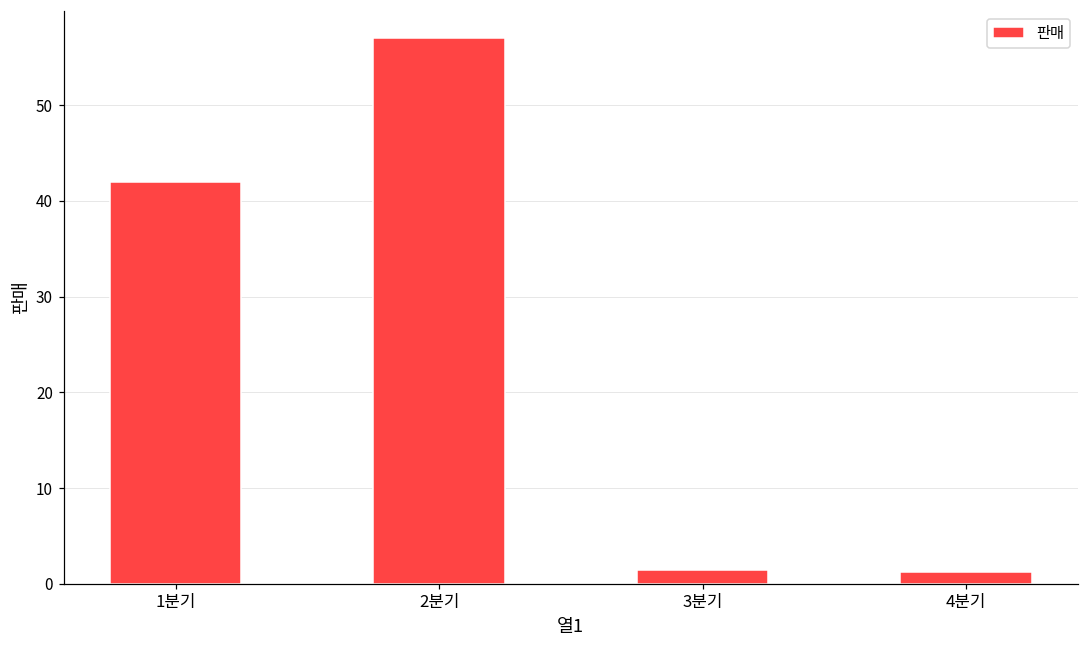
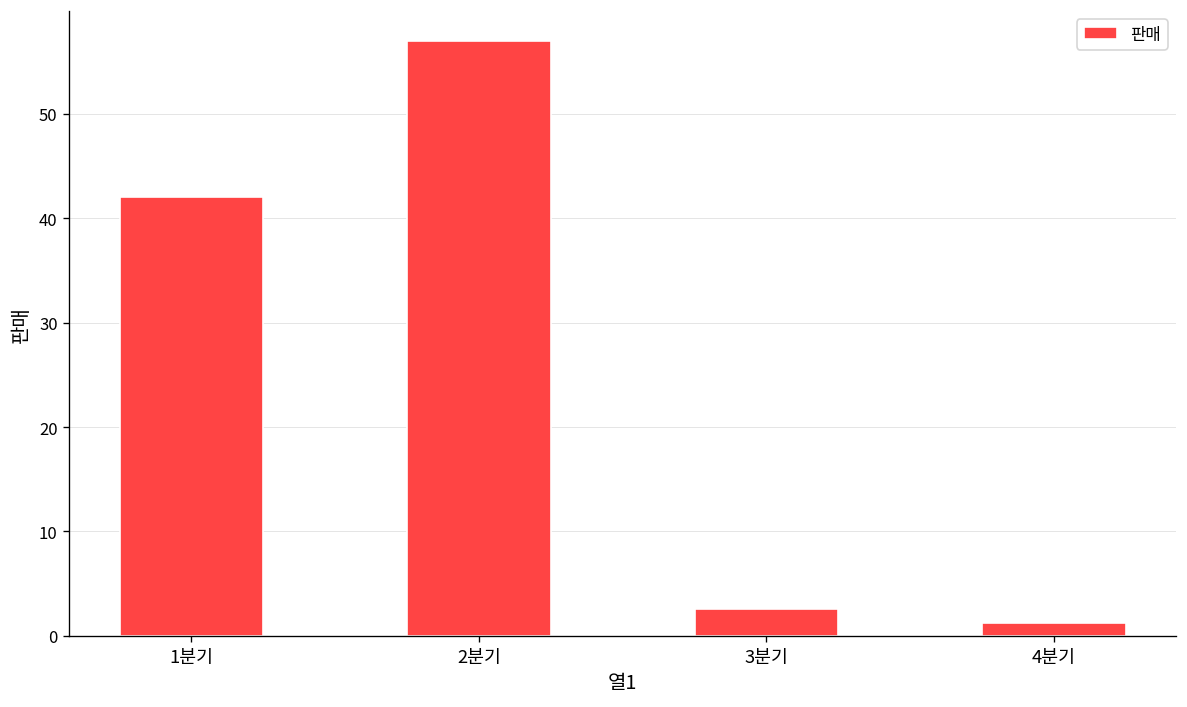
3분기: 1 -> 3
